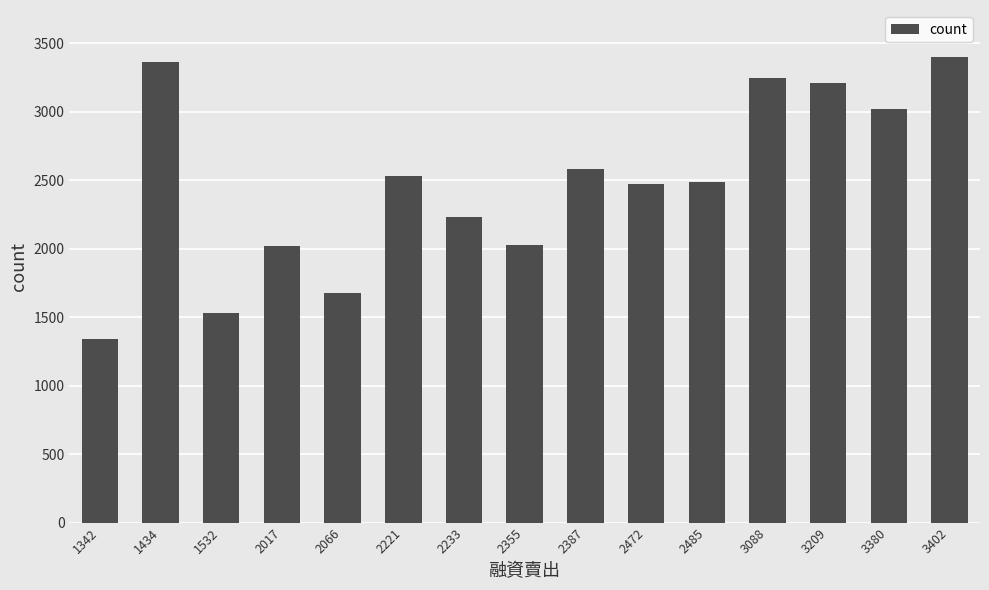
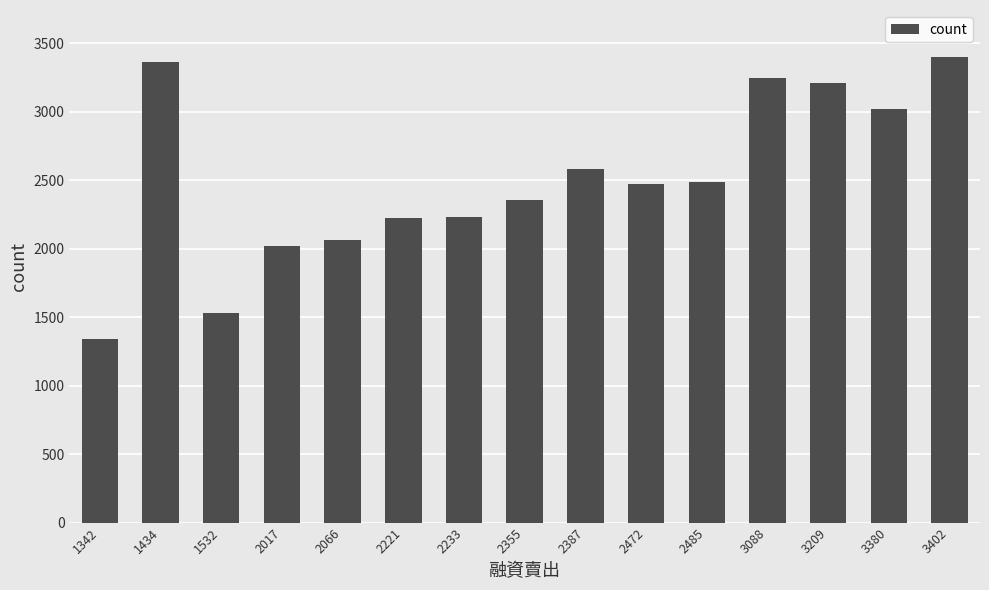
2066: 1680 -> 2070
2221: 2530 -> 2220
2355: 2030 -> 2360
